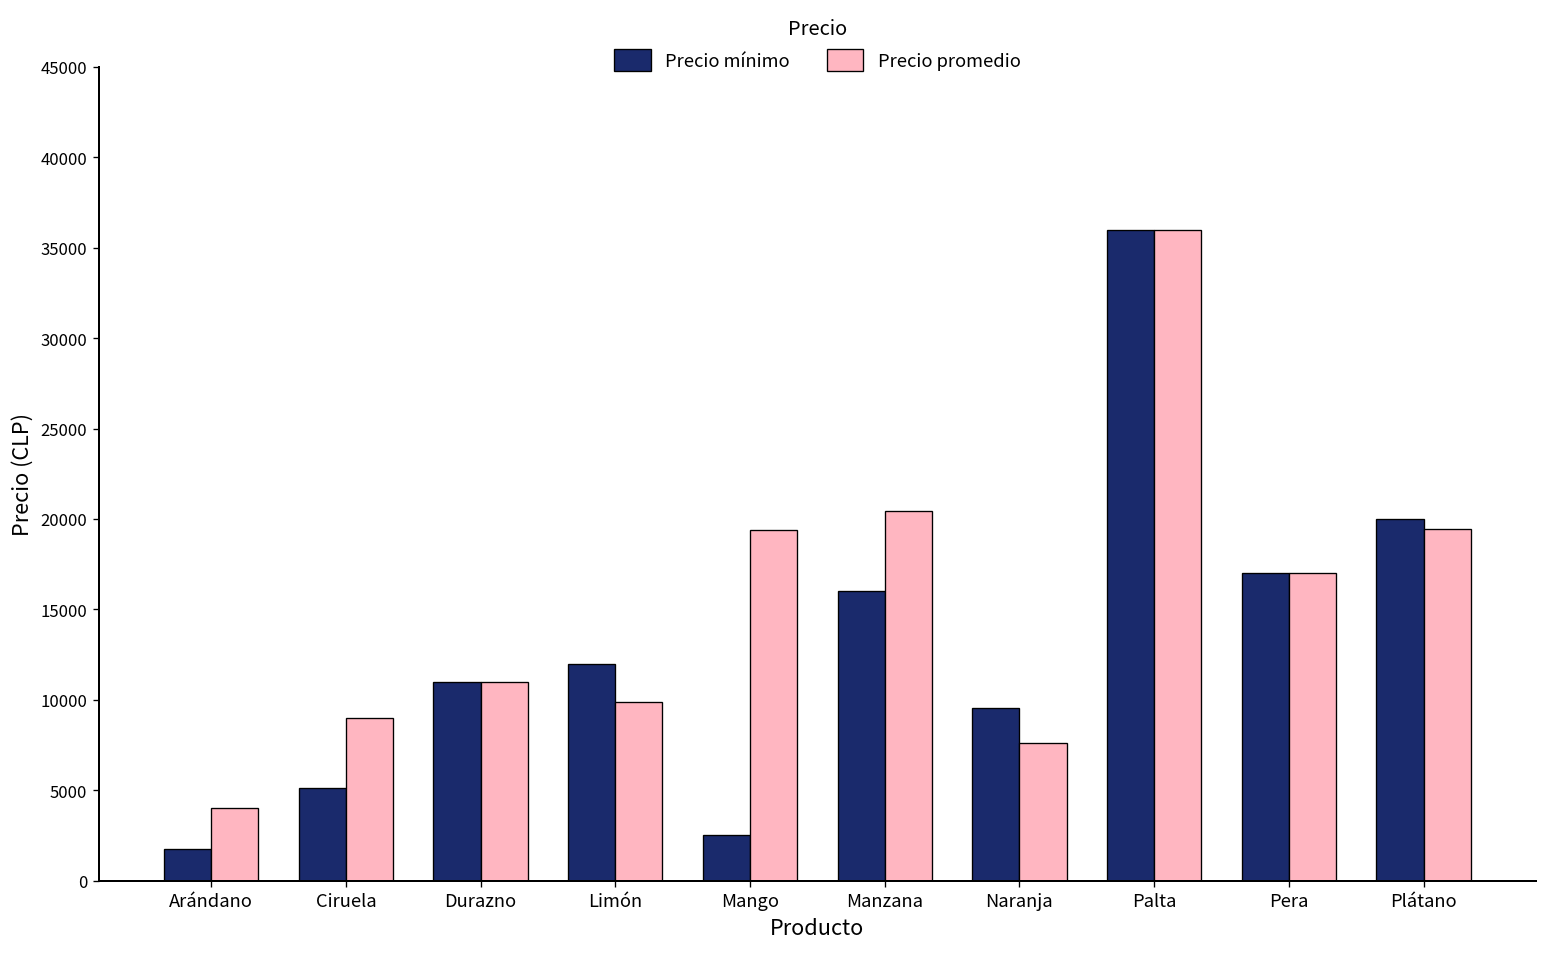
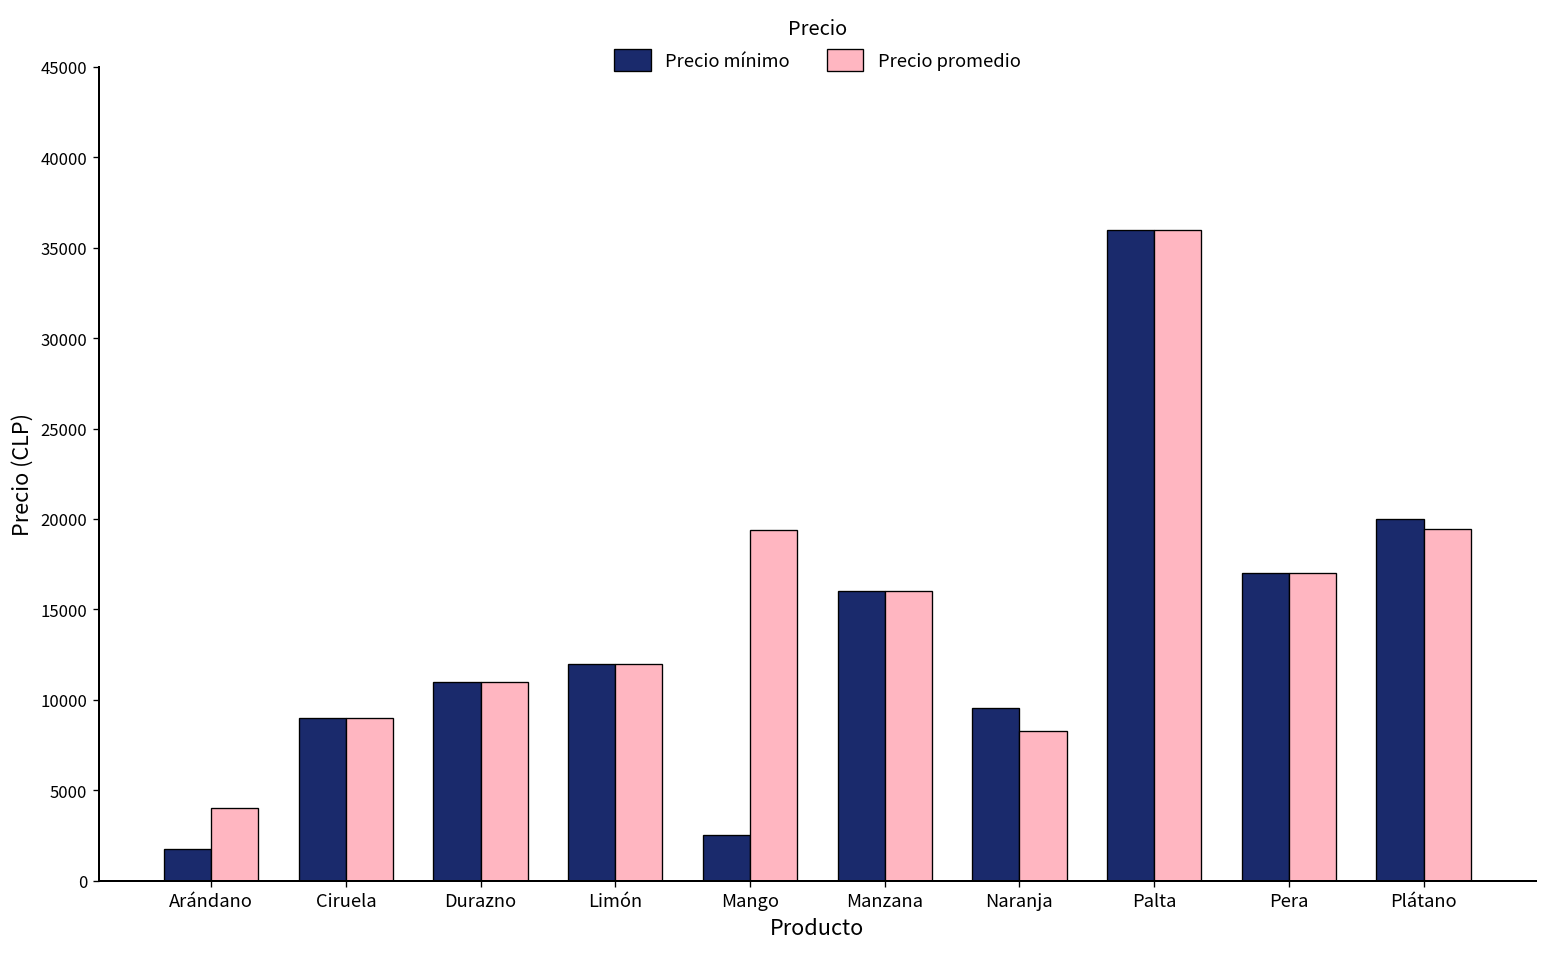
Precio mínimo, Ciruela: 5100 -> 9000
Precio promedio, Limón: 9900 -> 12000
Precio promedio, Manzana: 20400 -> 16000
Precio promedio, Naranja: 7600 -> 8300
